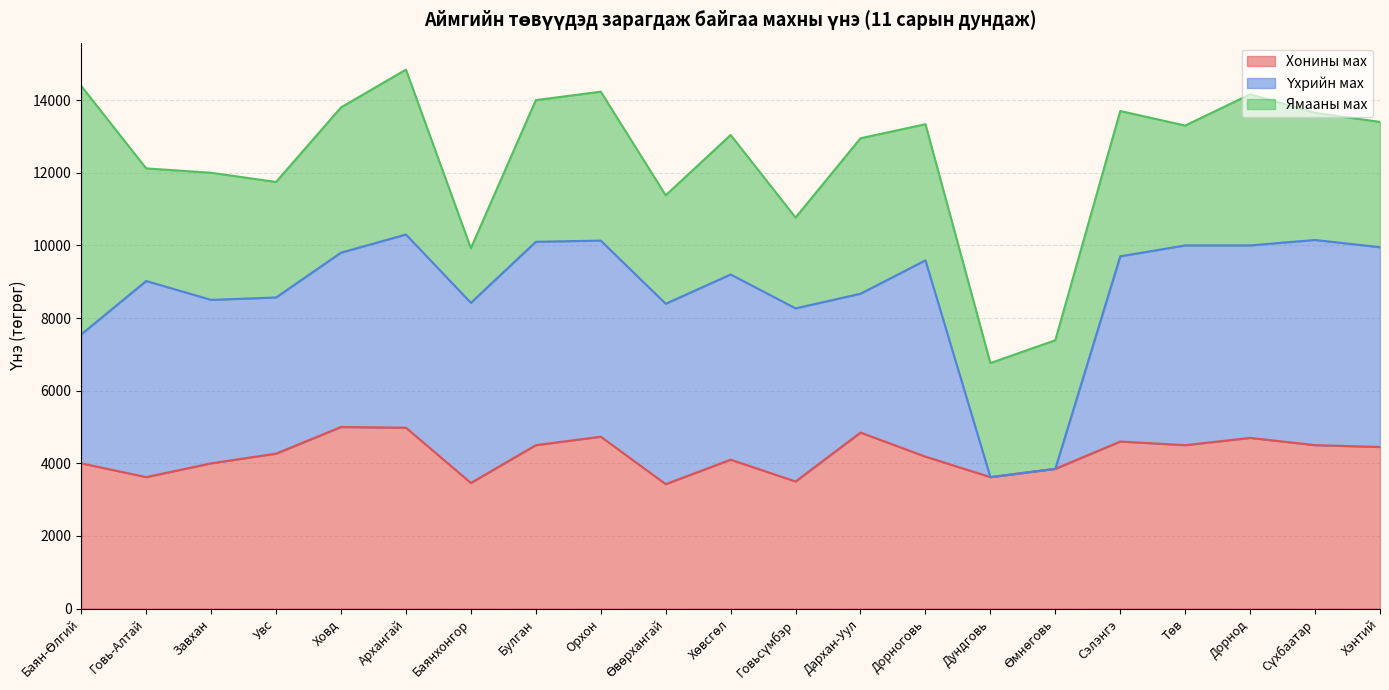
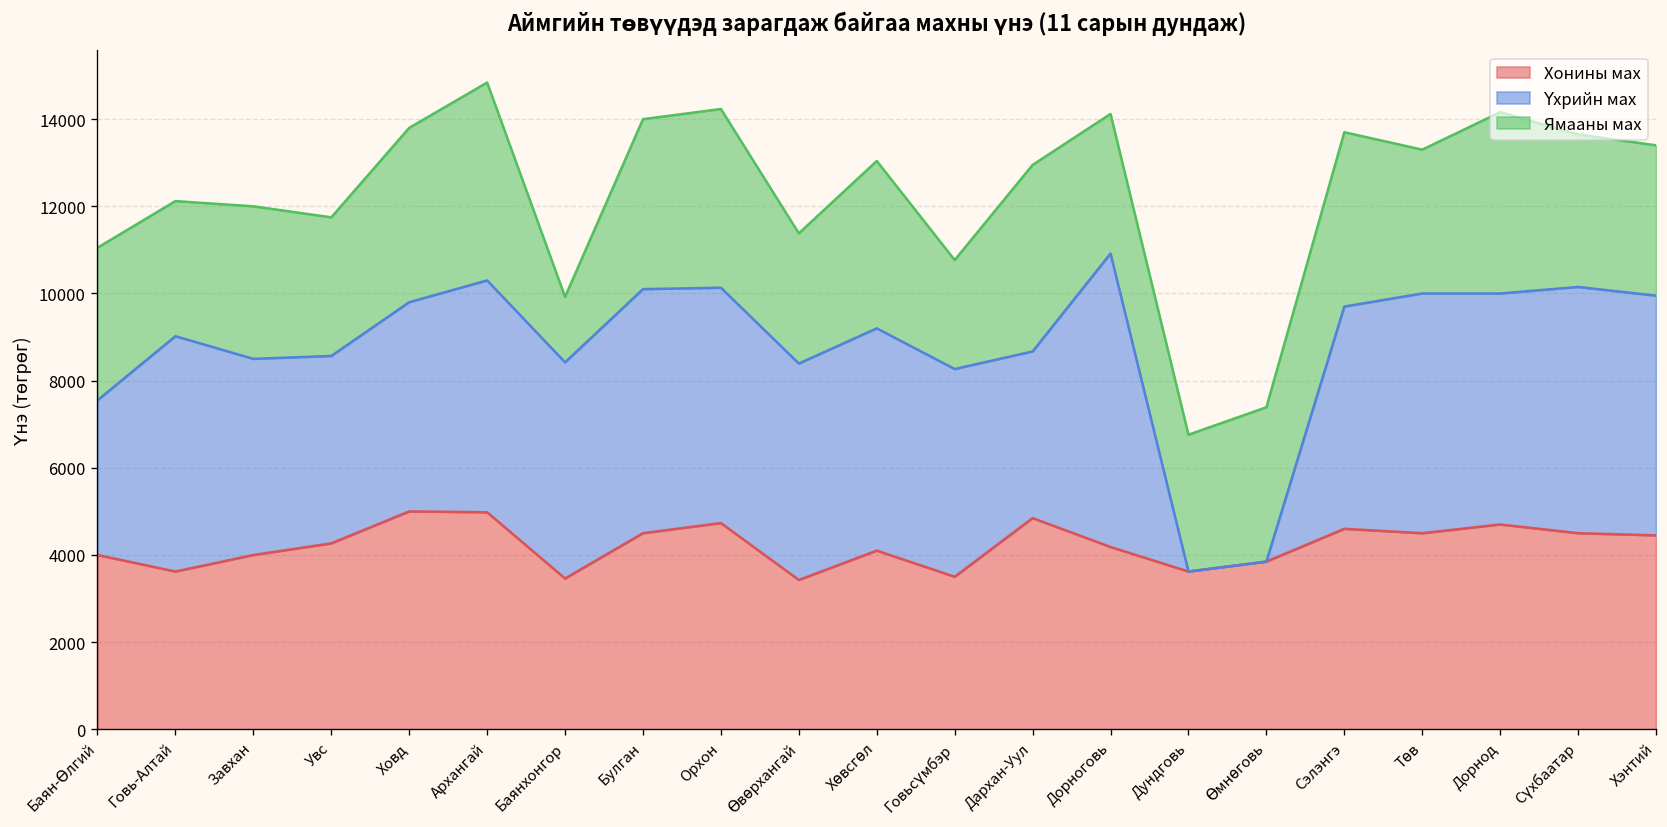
Ямааны мах, Баян-Өлгий: 6800 -> 3500
Үхрийн мах, Дорноговь: 5400 -> 6700
Ямааны мах, Дорноговь: 3700 -> 3200
